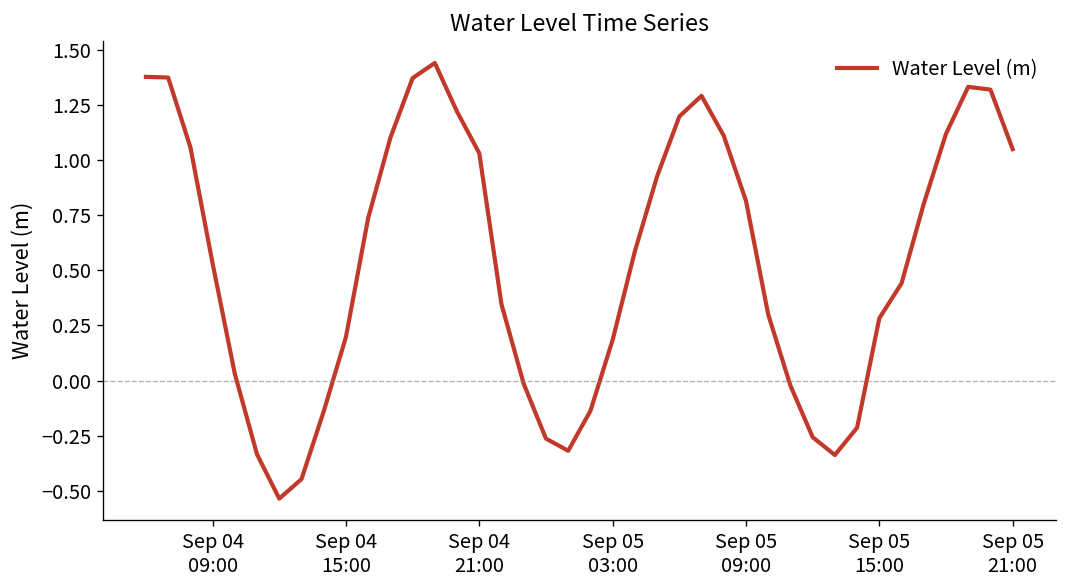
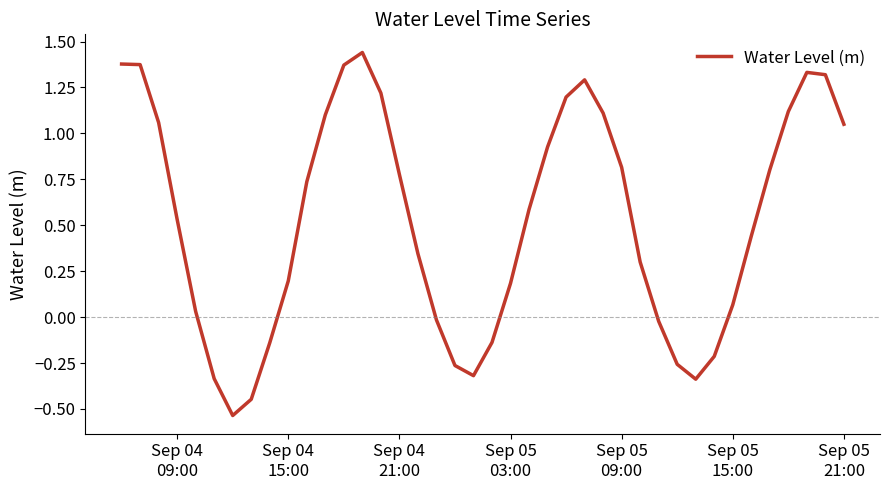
Sep 04 21:00: 1.03 -> 0.78
Sep 05 15:00: 0.28 -> 0.07
